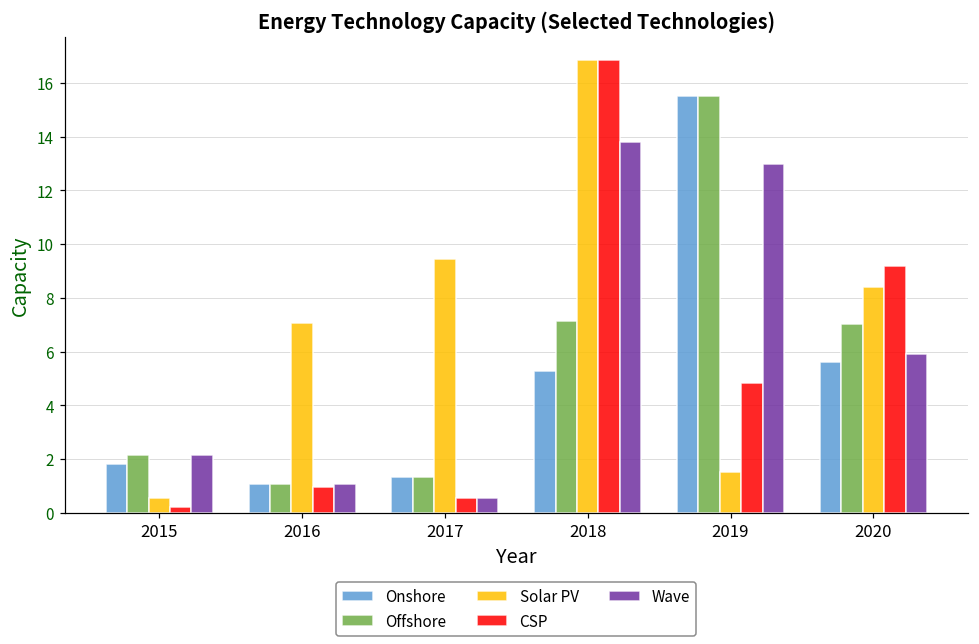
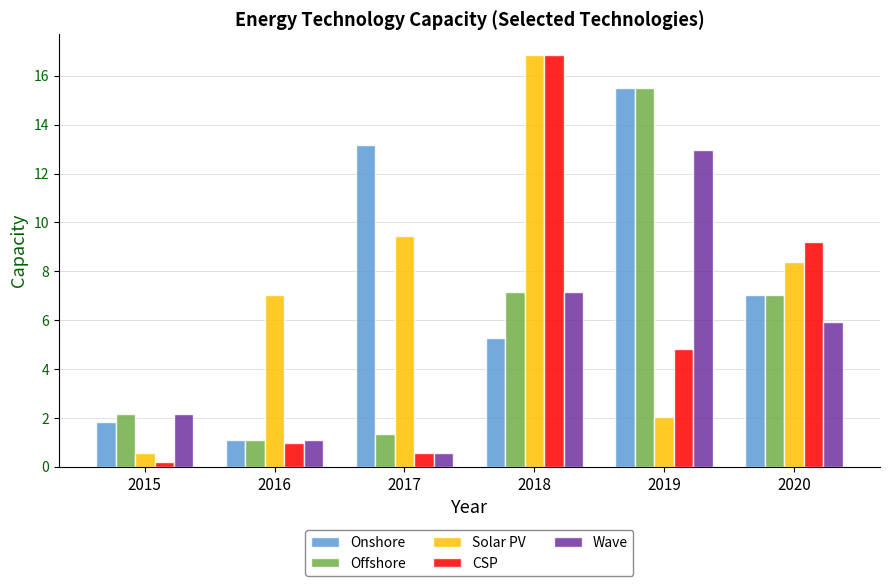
Onshore, 2017: 1.3 -> 13.2
Wave, 2018: 13.8 -> 7.2
Solar PV, 2019: 1.5 -> 2.0
Onshore, 2020: 5.6 -> 7.0
